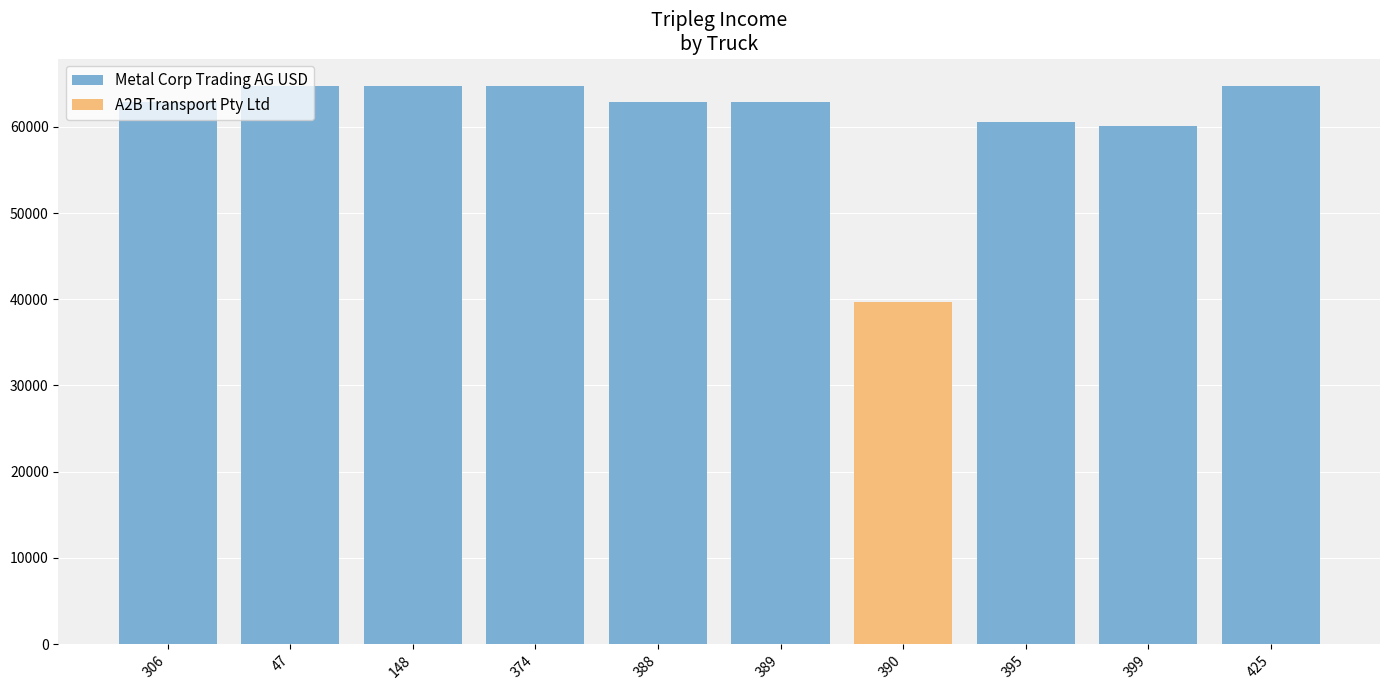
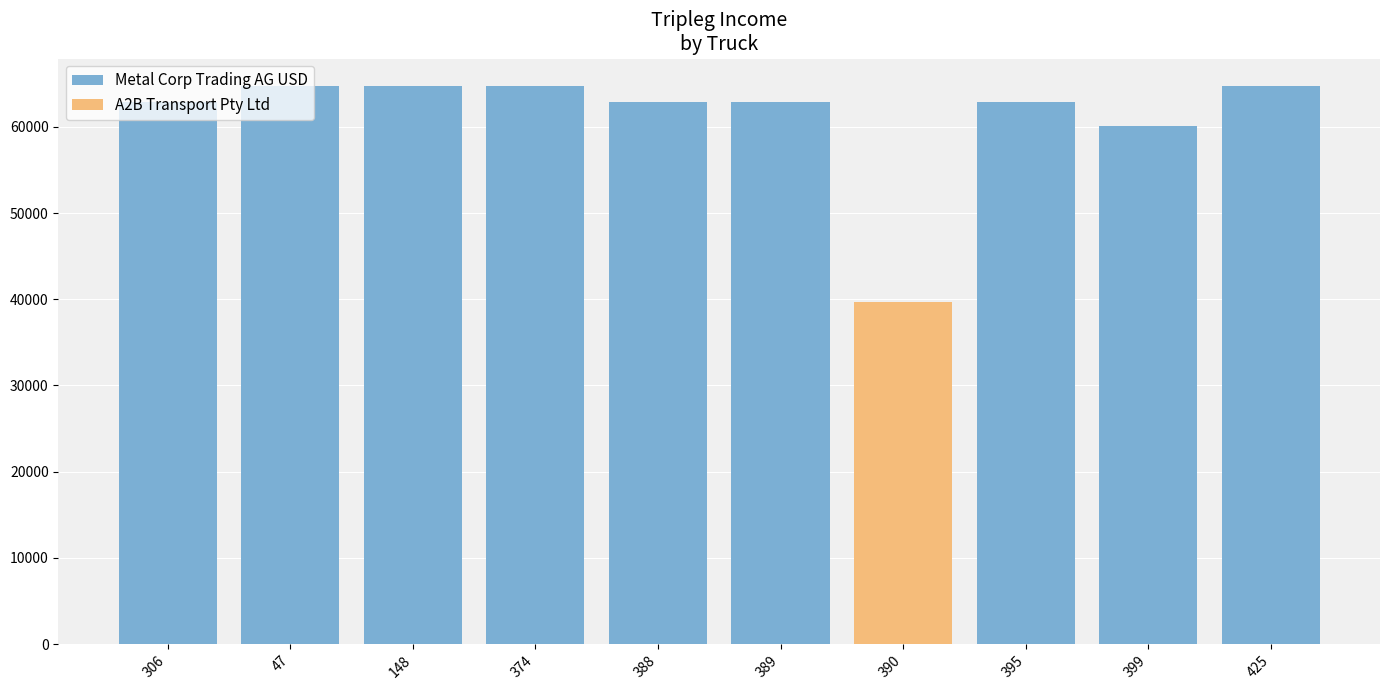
Metal Corp Trading AG USD, 395: 61000 -> 63000
